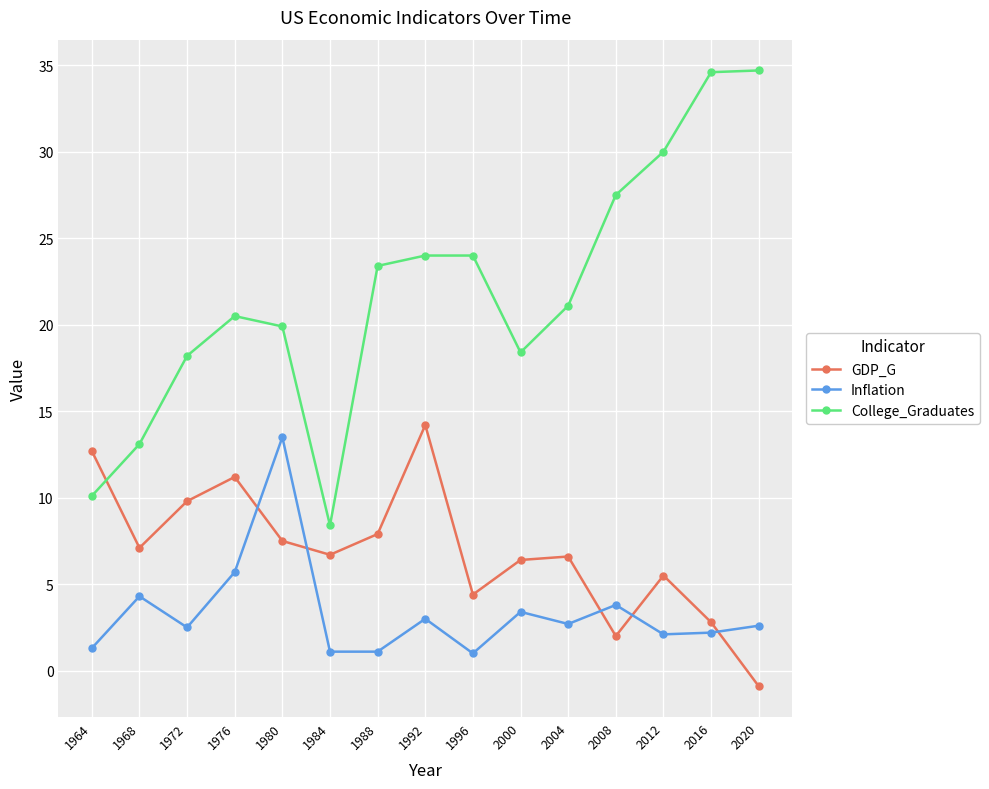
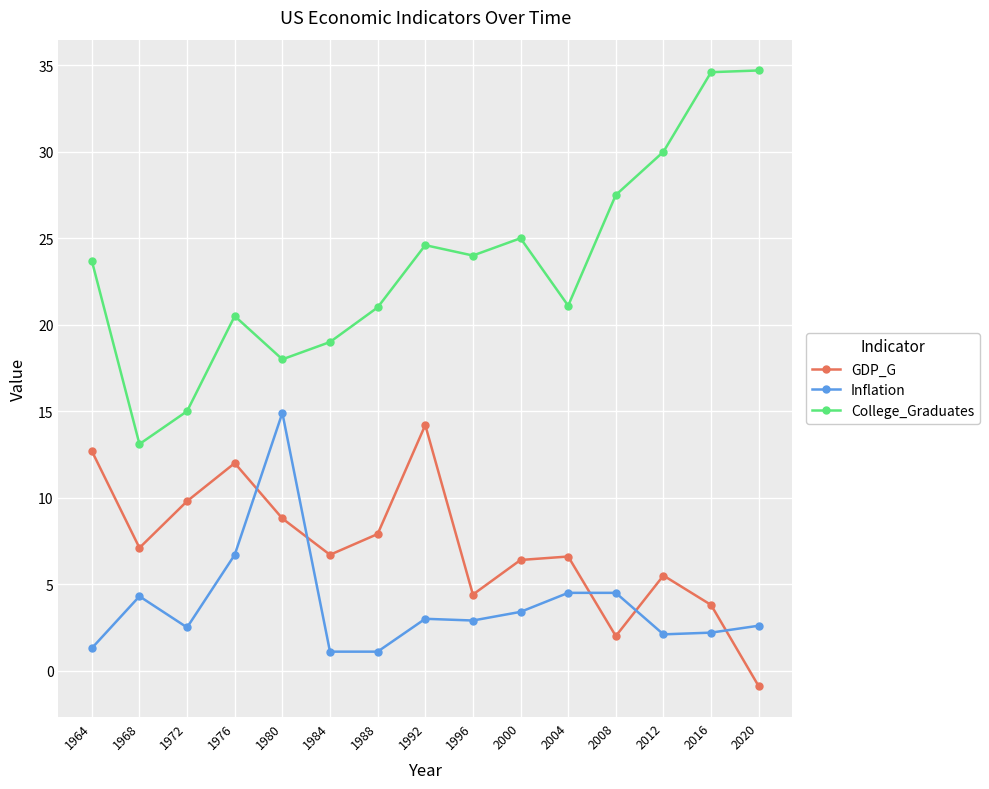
College_Graduates, 1964: 10.1 -> 23.7
College_Graduates, 1972: 18.2 -> 15.0
GDP_G, 1976: 11.2 -> 12.0
Inflation, 1976: 5.7 -> 6.7
GDP_G, 1980: 7.5 -> 8.8
Inflation, 1980: 13.5 -> 14.9
College_Graduates, 1980: 19.9 -> 18.0
College_Graduates, 1984: 8.4 -> 19.0
College_Graduates, 1988: 23.4 -> 21.0
College_Graduates, 1992: 24.0 -> 24.6
Inflation, 1996: 1.0 -> 2.9
College_Graduates, 2000: 18.4 -> 25.0
Inflation, 2004: 2.7 -> 4.5
Inflation, 2008: 3.8 -> 4.5
GDP_G, 2016: 2.8 -> 3.8
